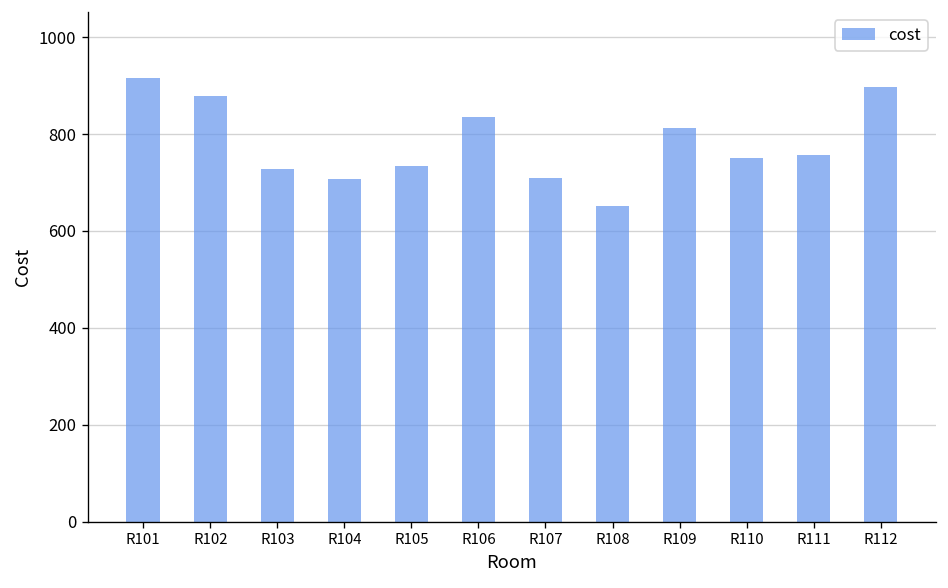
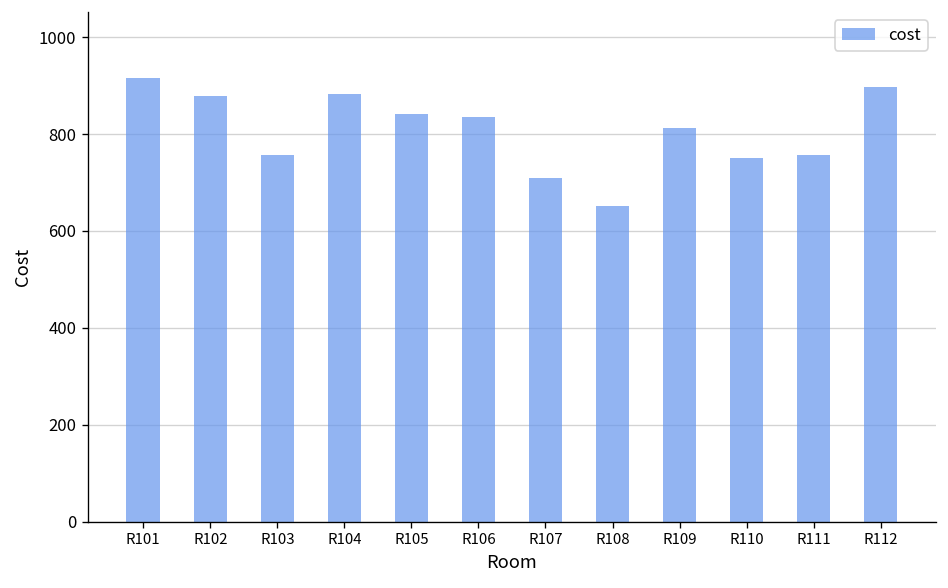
R103: 730 -> 760
R104: 710 -> 880
R105: 730 -> 840
